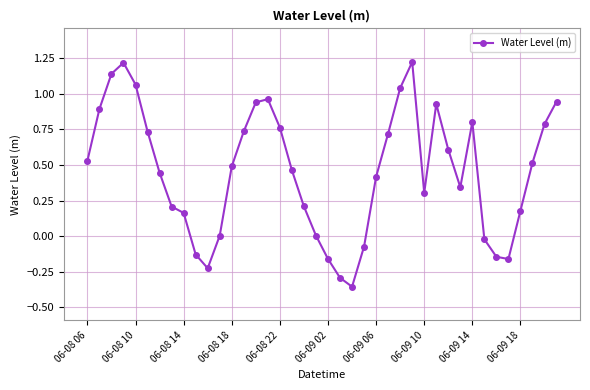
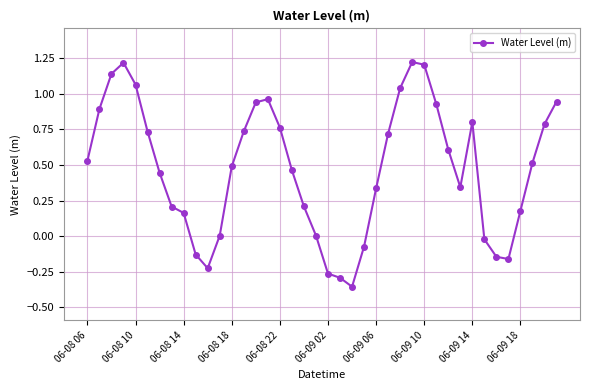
06-09 02: -0.16 -> -0.26
06-09 06: 0.42 -> 0.33
06-09 10: 0.30 -> 1.20
